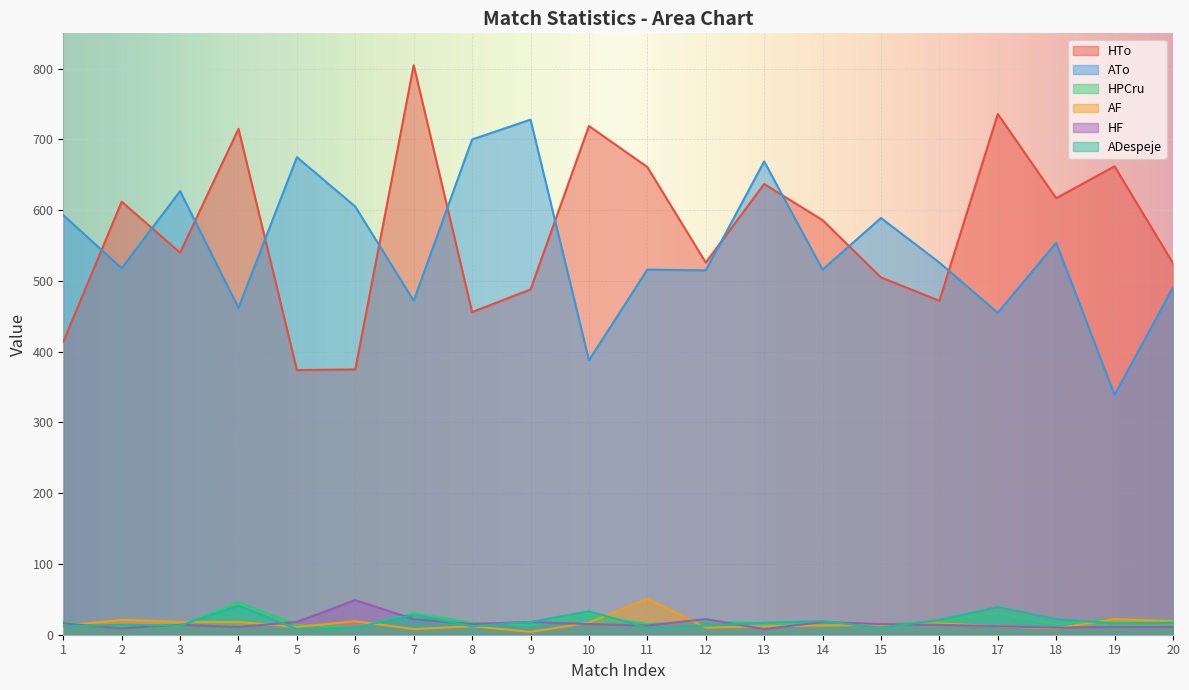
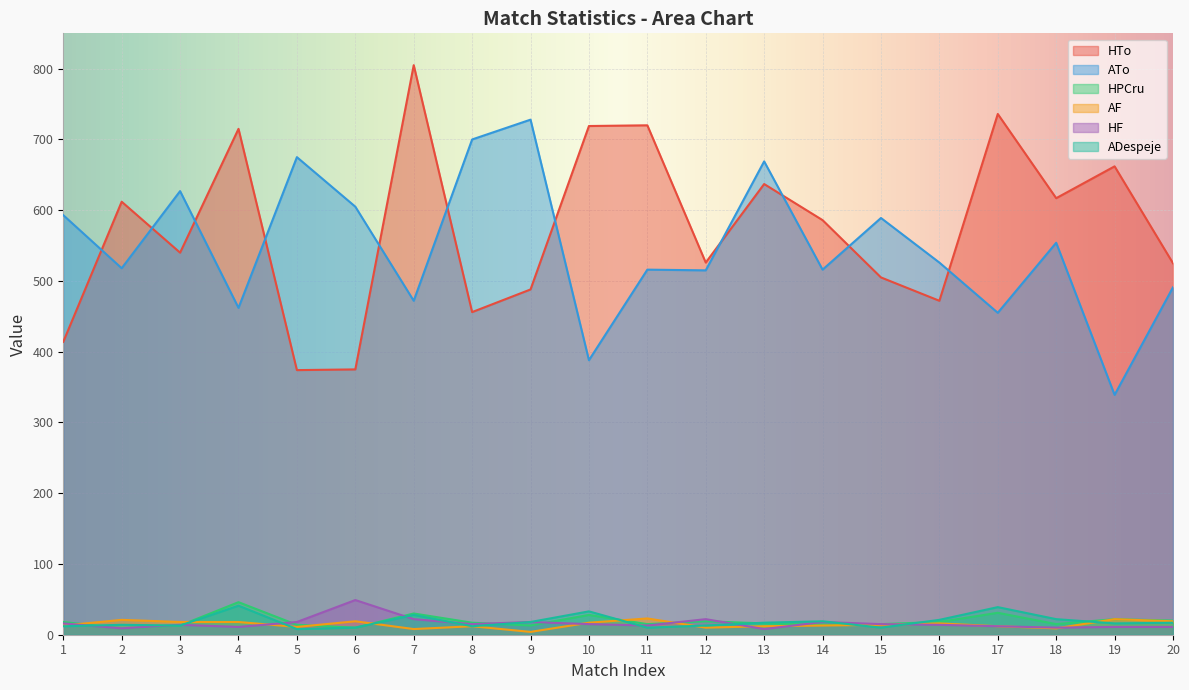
HTo, 11: 660 -> 720
AF, 11: 50 -> 20
